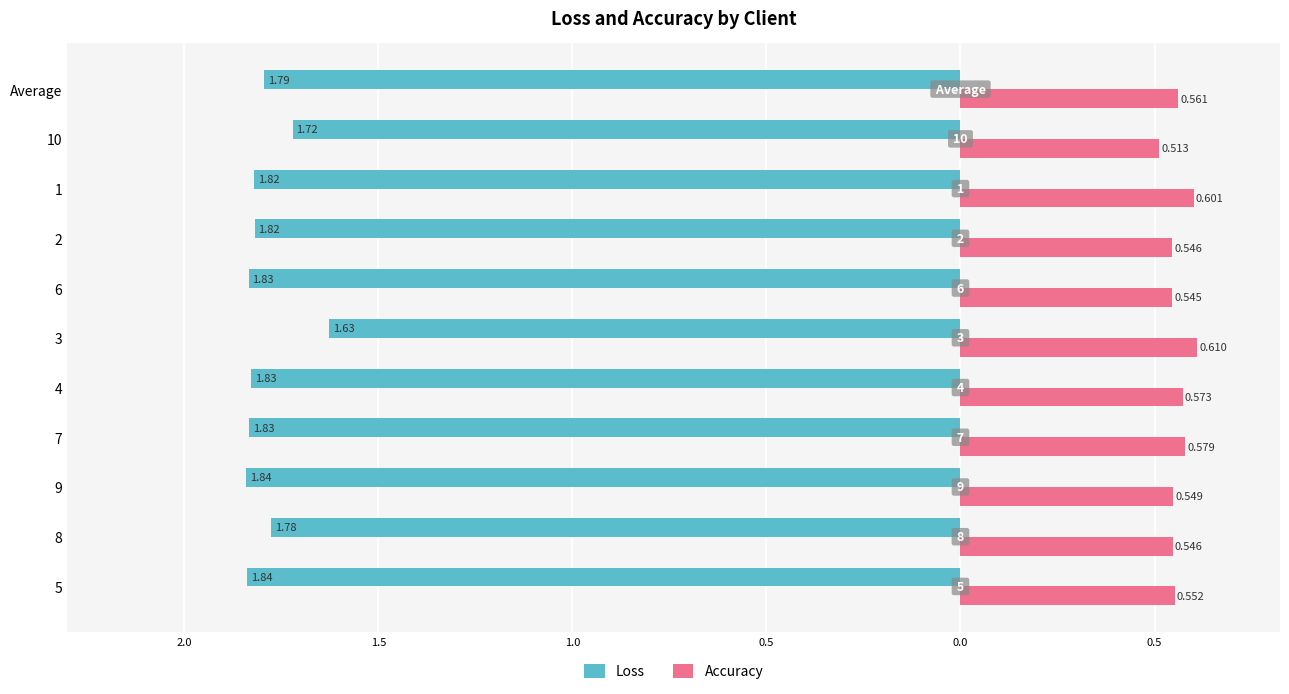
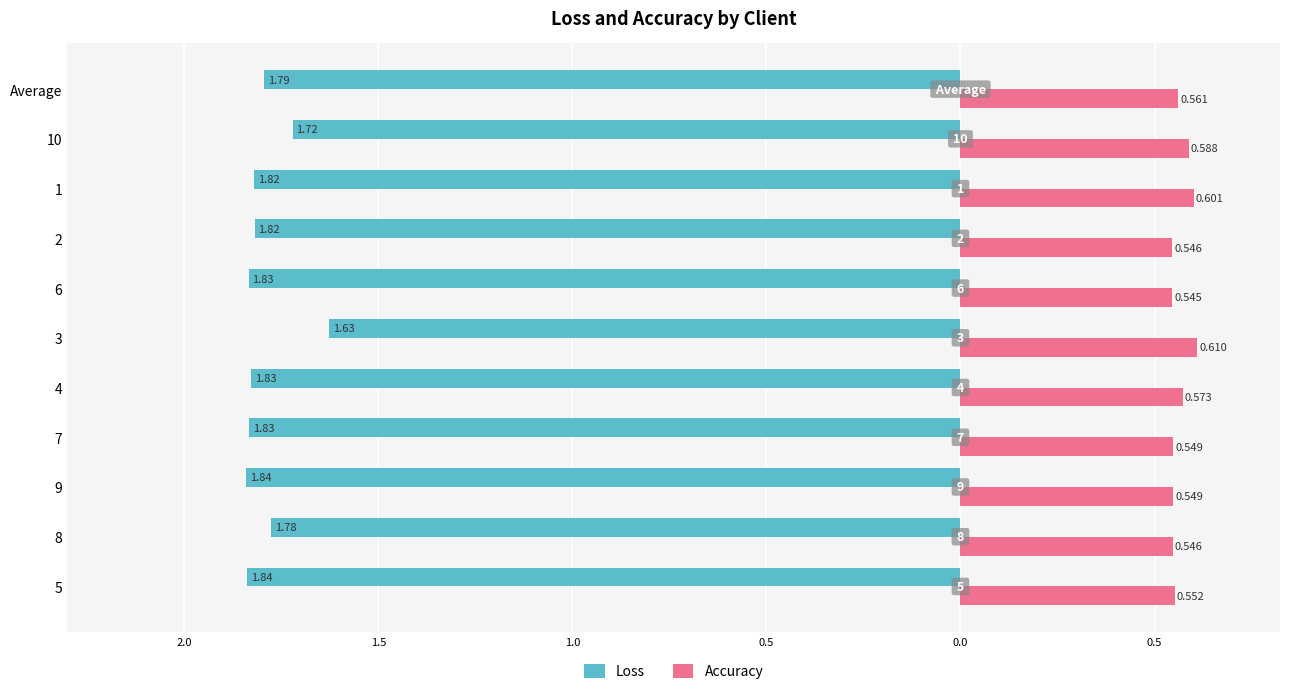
Accuracy, 10: 0.513 -> 0.588
Accuracy, 7: 0.579 -> 0.549
